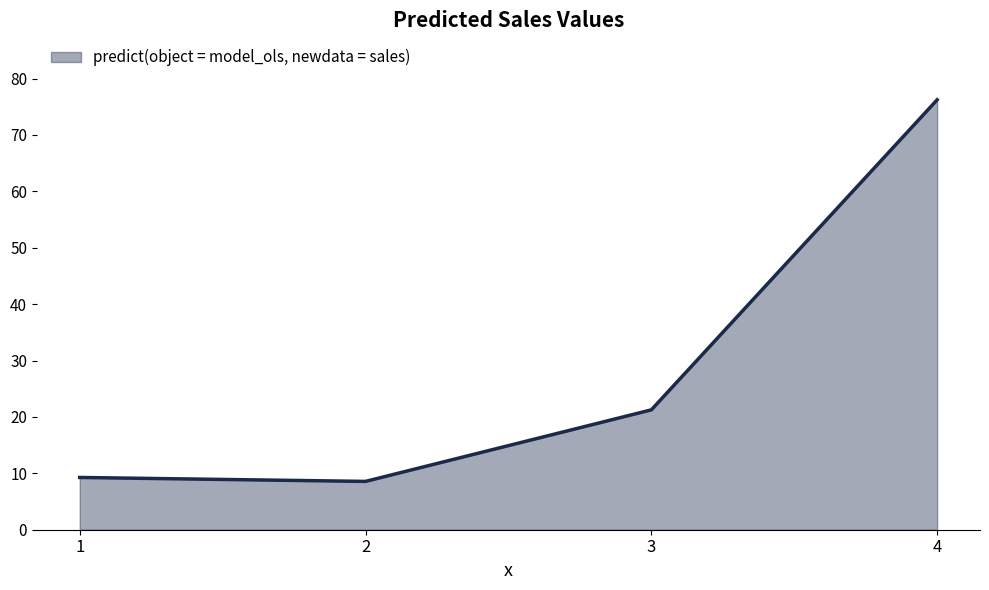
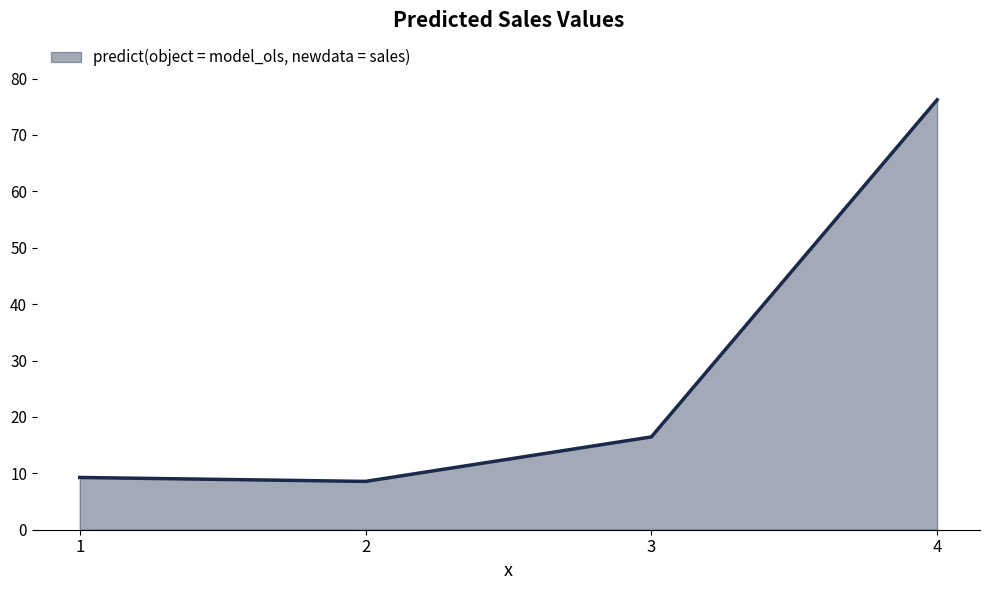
3: 21 -> 16
